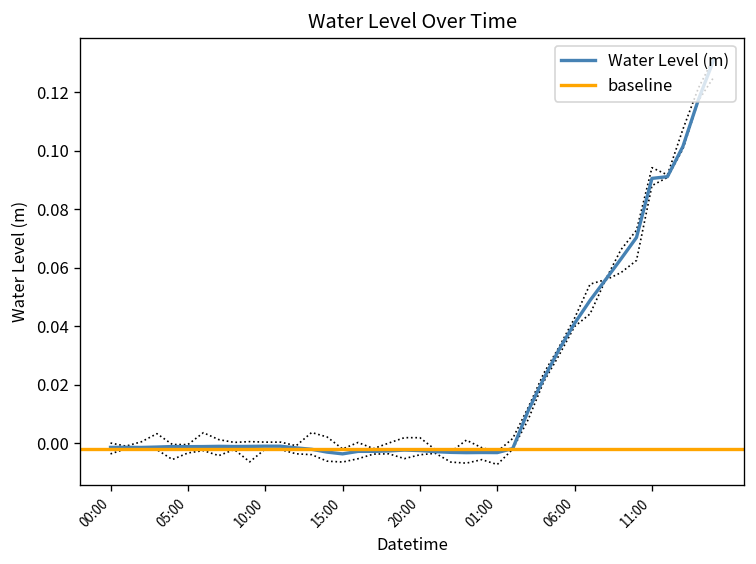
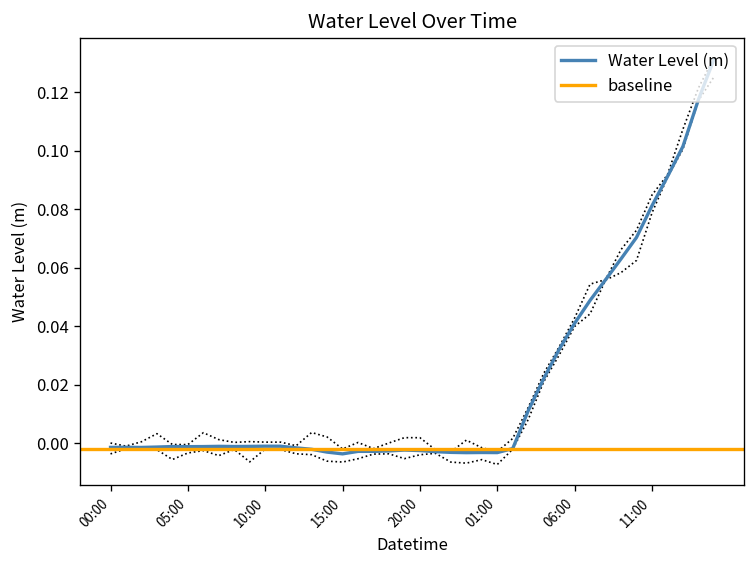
Water Level (m), 11:00: 0.091 -> 0.081
